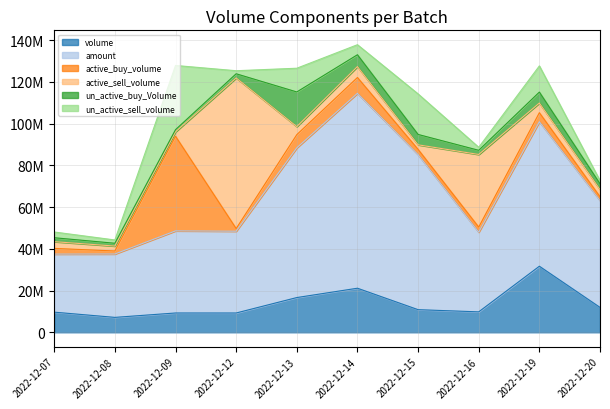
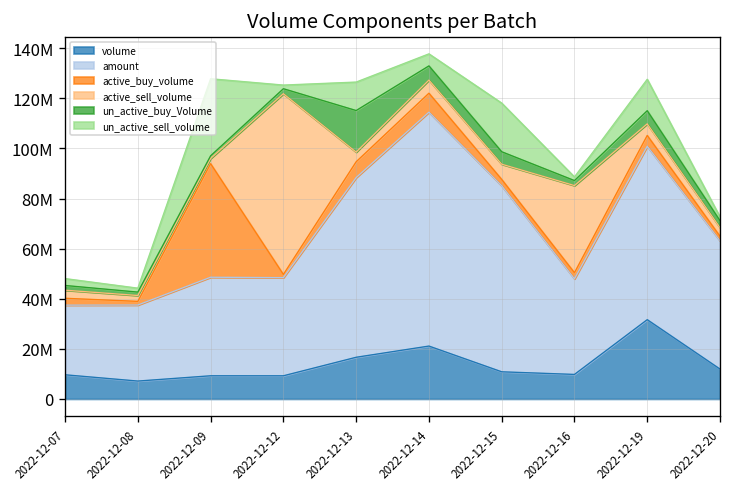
active_sell_volume, 2022-12-15: 2000000 -> 6000000
